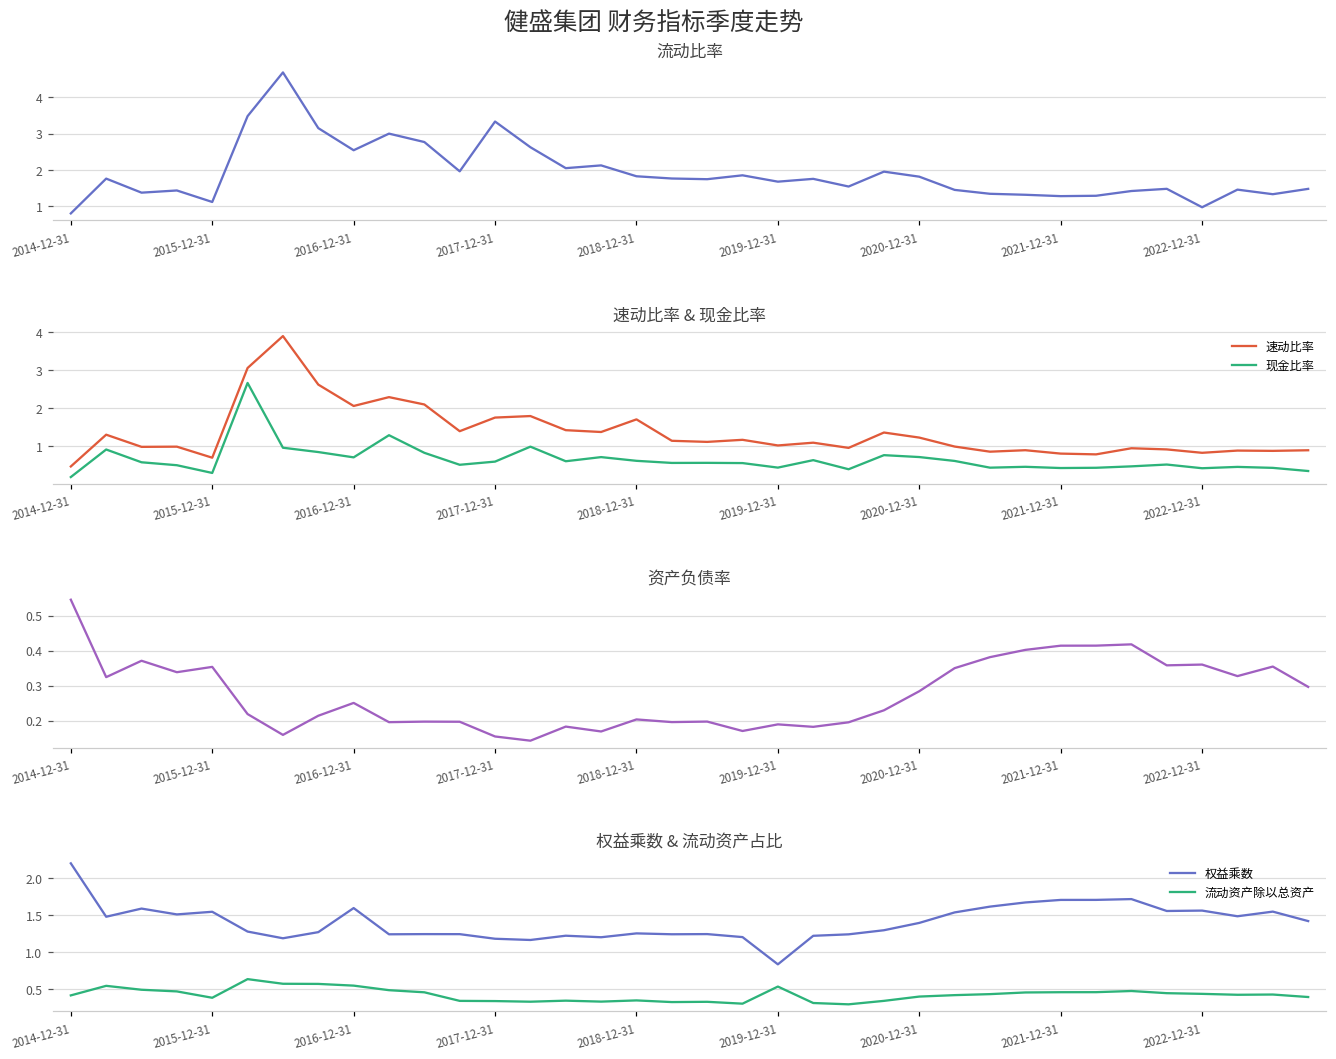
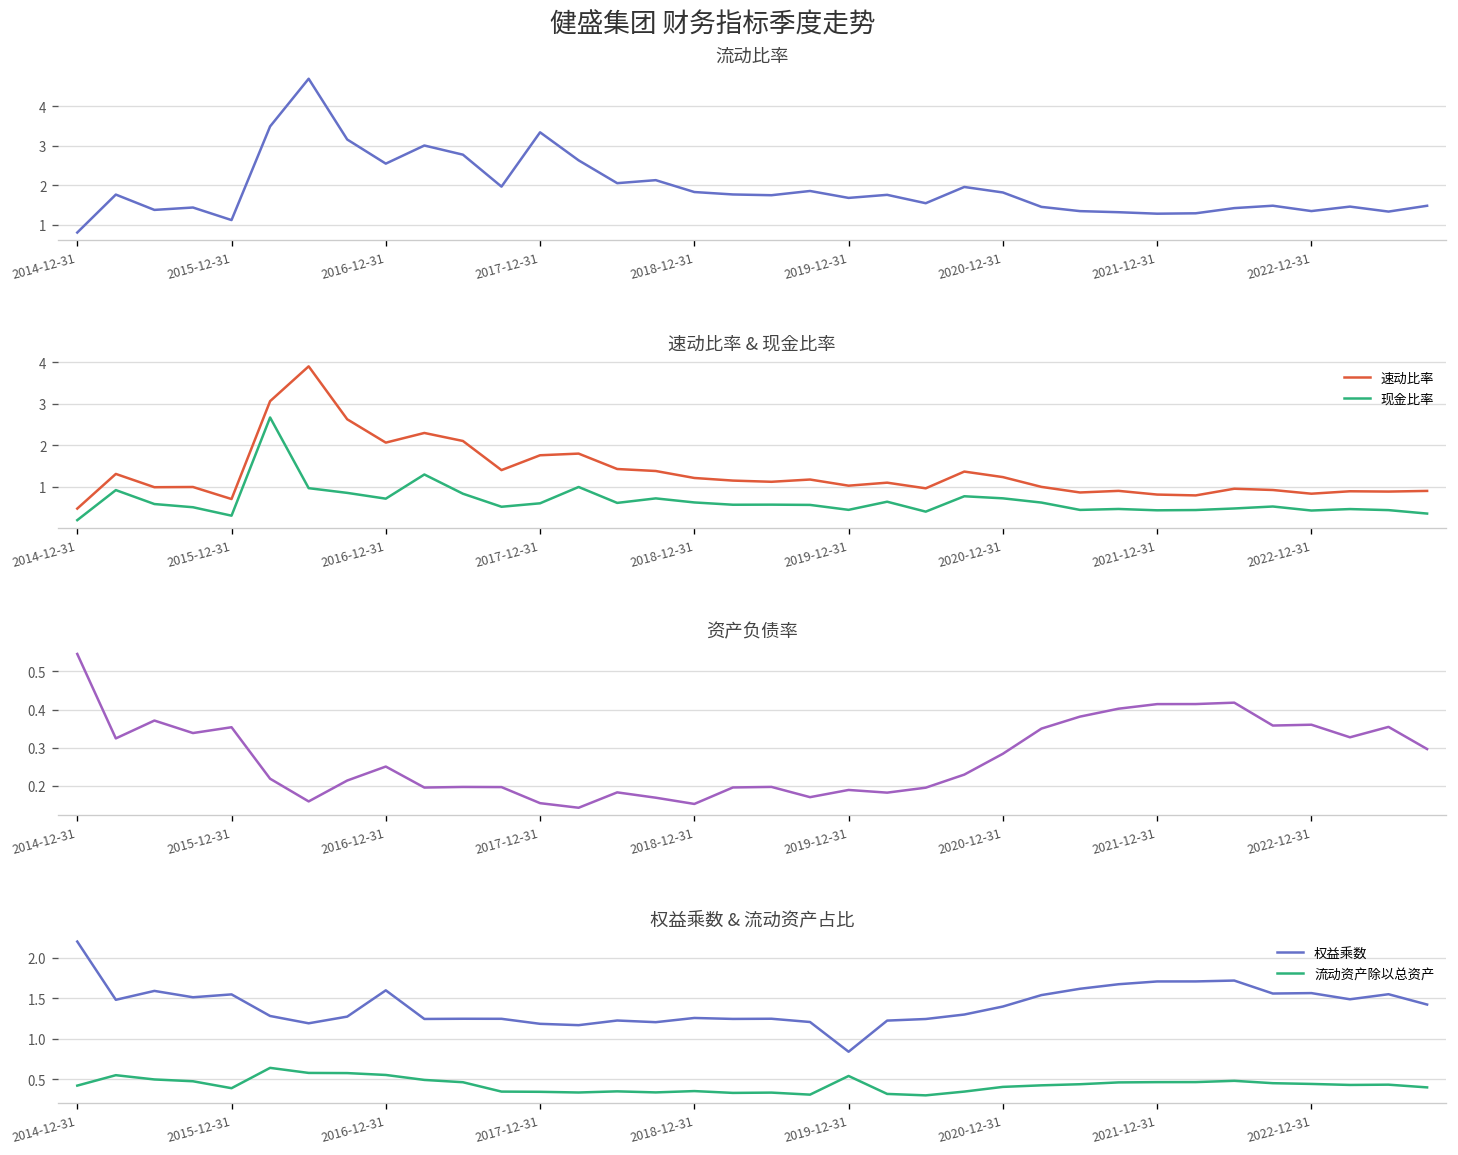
流动比率, 2022-12-31: 1.0 -> 1.3
速动比率 & 现金比率, 速动比率, 2018-12-31: 1.7 -> 1.2
资产负债率, 2018-12-31: 0.20 -> 0.15
